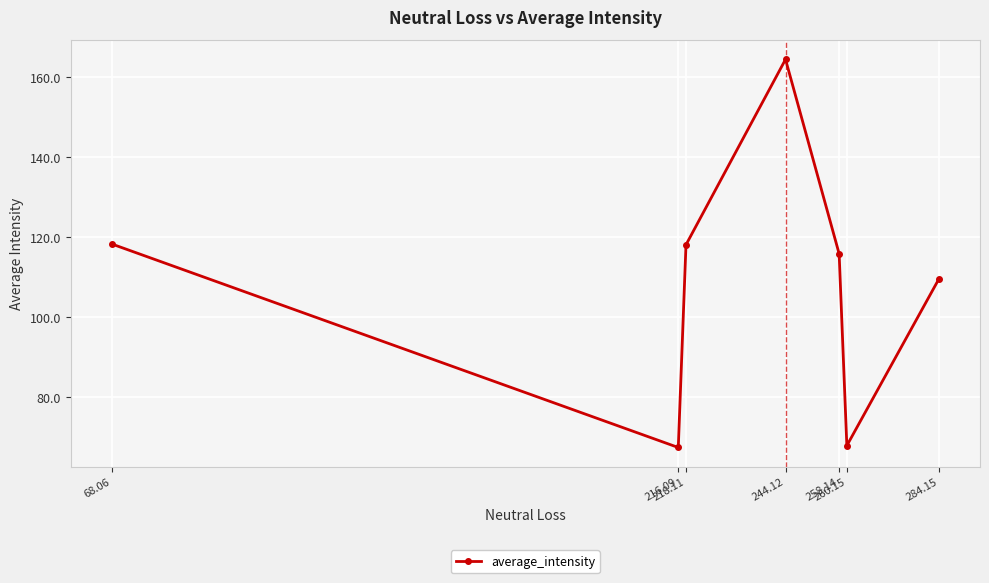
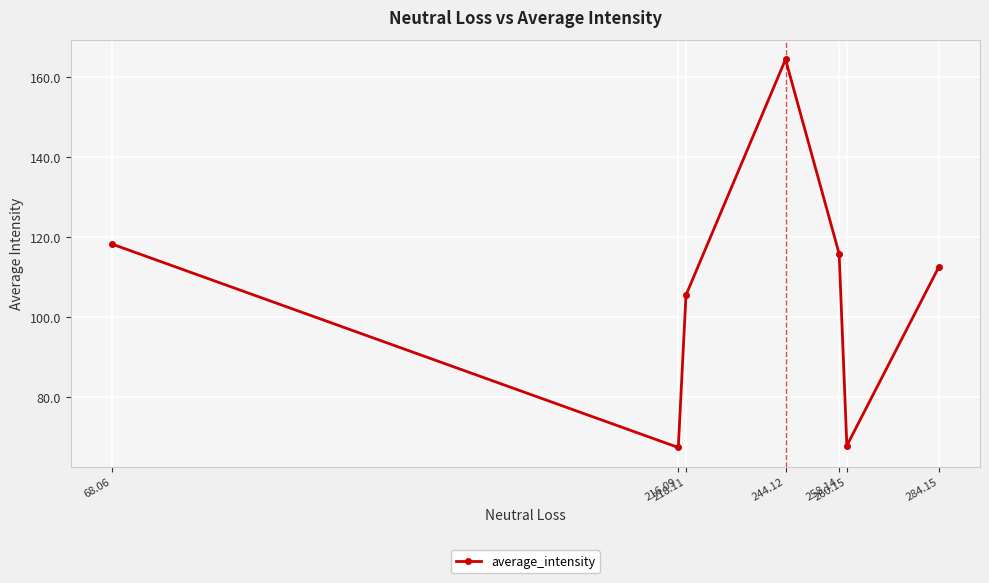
218.11: 118 -> 106
284.15: 109 -> 112
